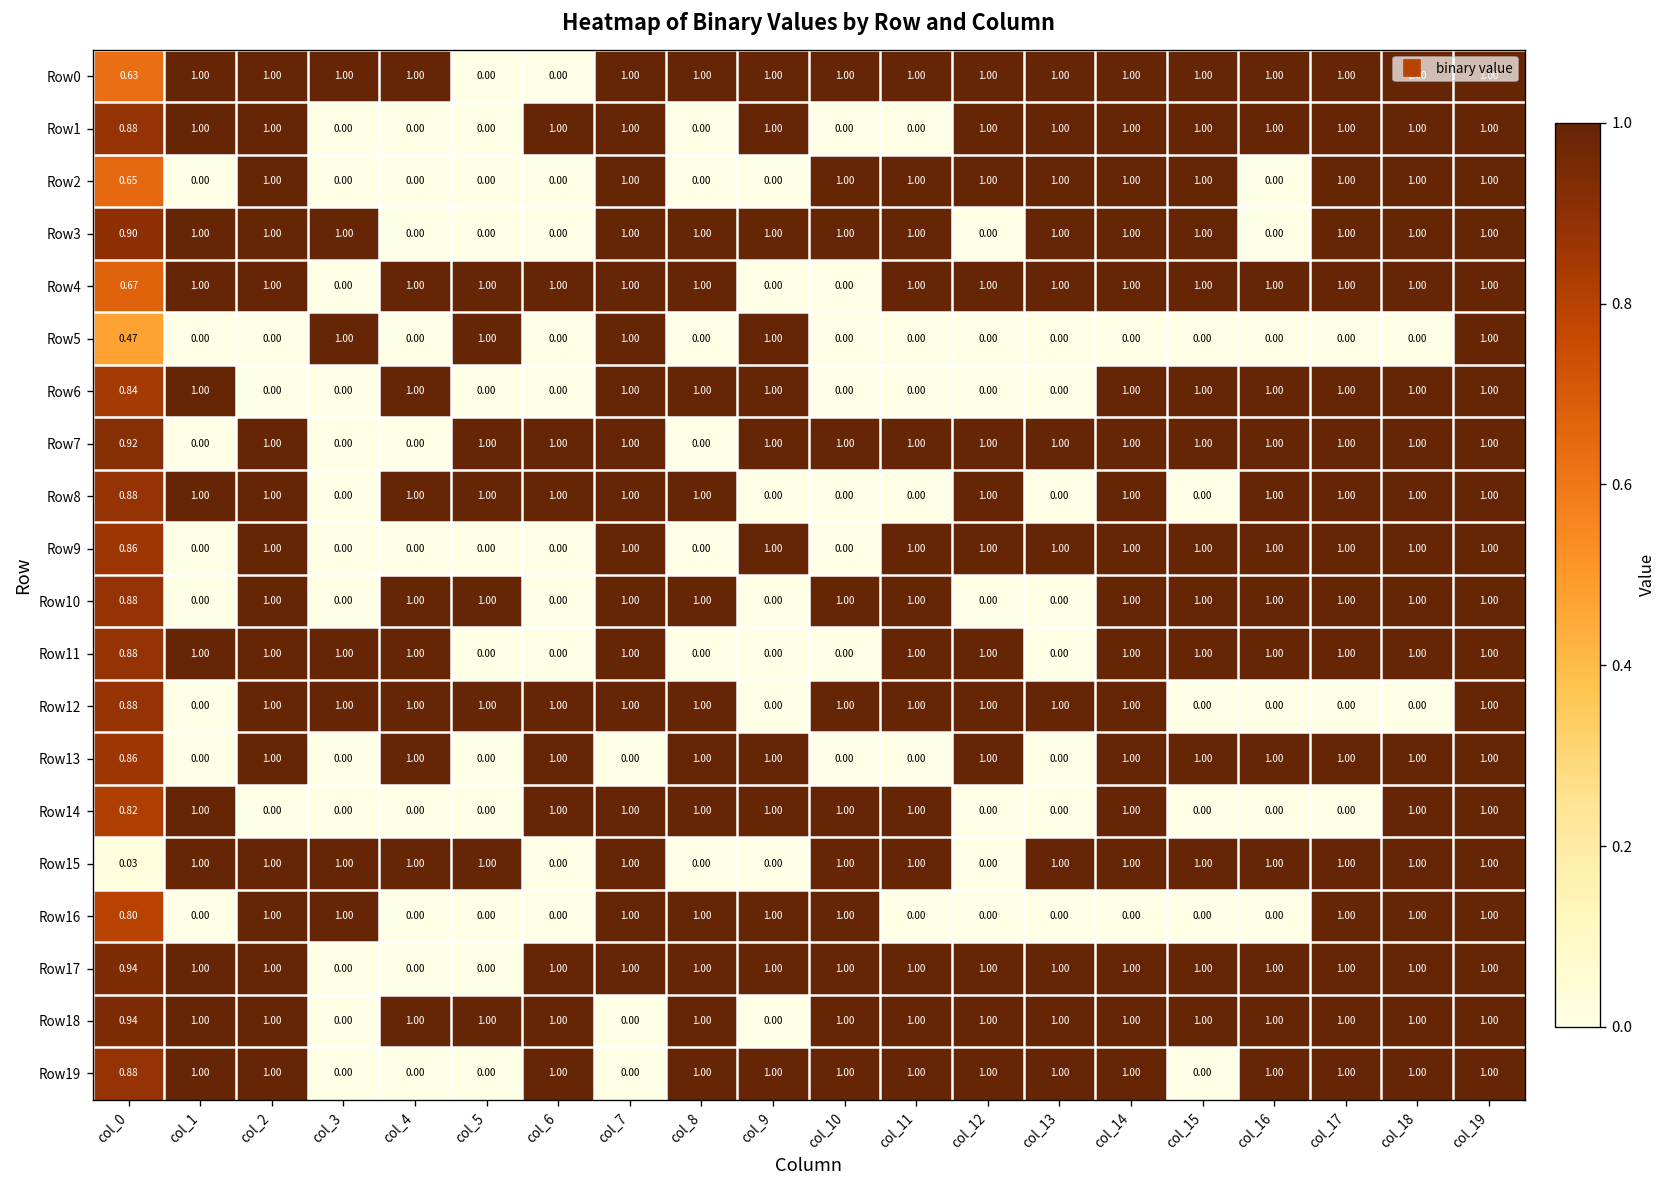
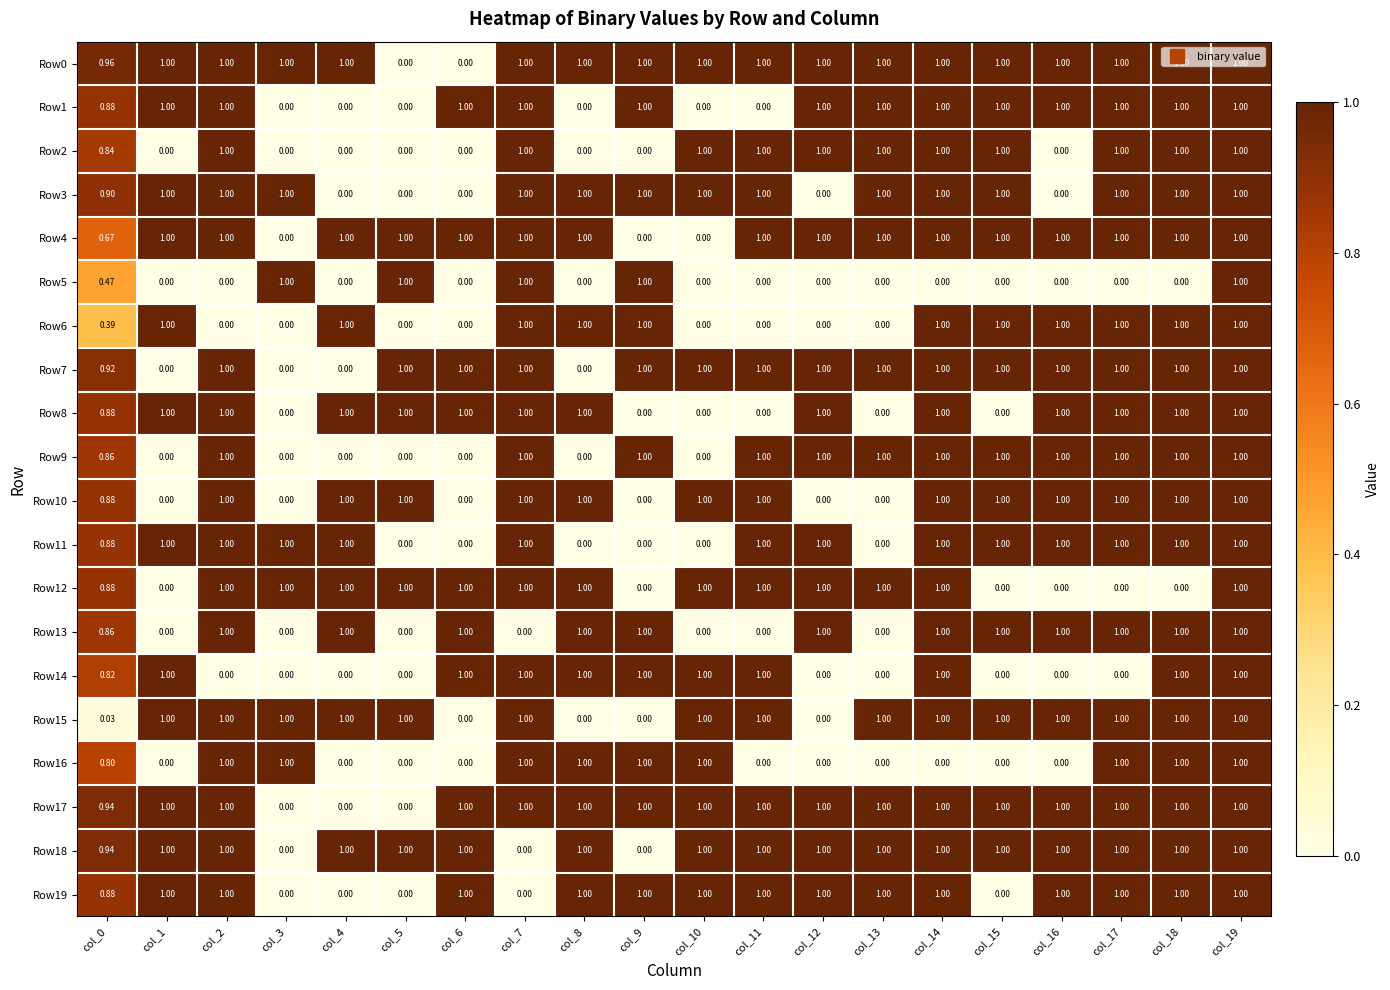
Row0, col_0: 0.63 -> 0.96
Row2, col_0: 0.65 -> 0.84
Row6, col_0: 0.84 -> 0.39
